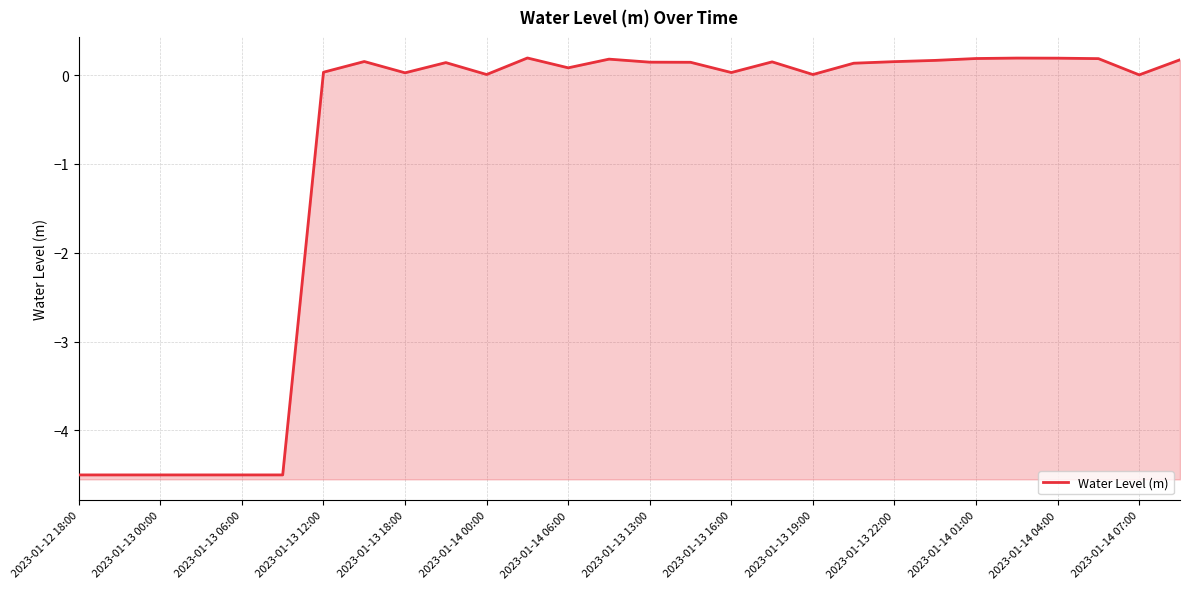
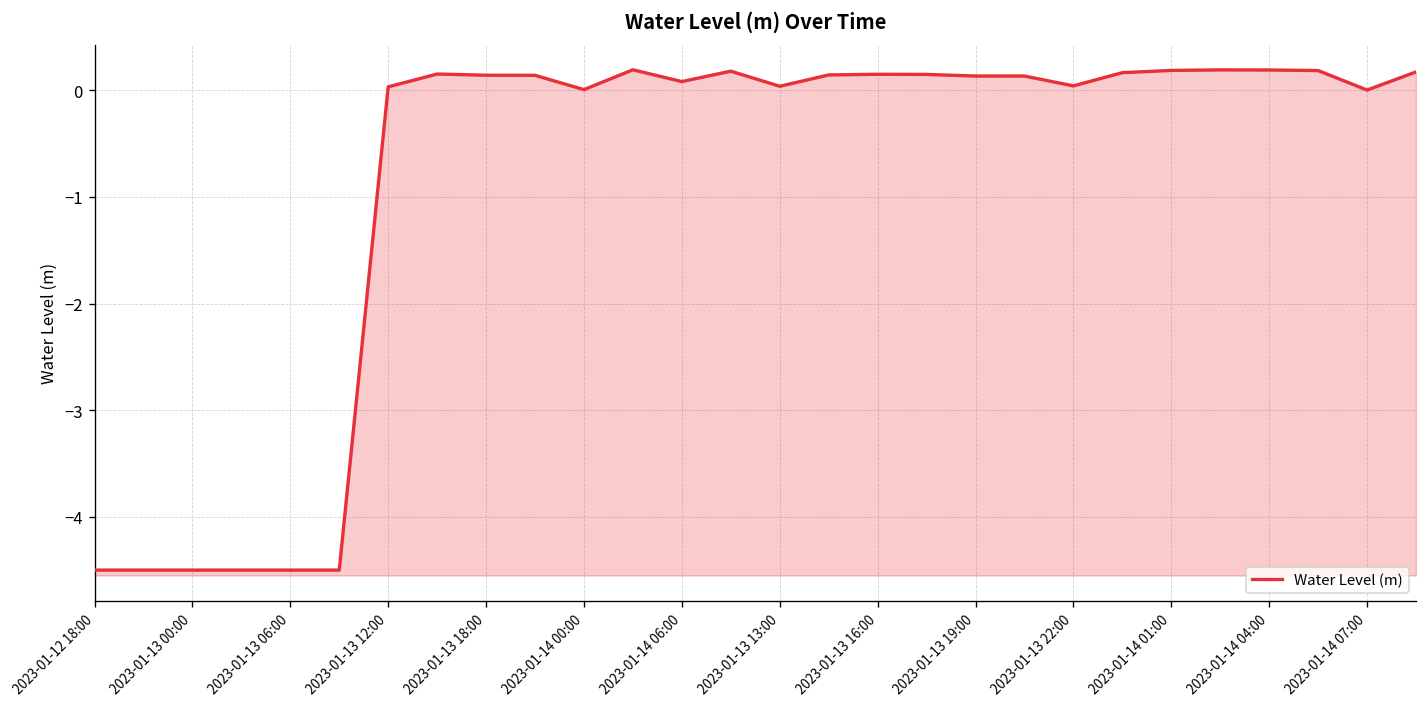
2023-01-13 18:00: 0.0 -> 0.1
2023-01-13 13:00: 0.1 -> 0.0
2023-01-13 16:00: 0.0 -> 0.2
2023-01-13 19:00: 0.0 -> 0.1
2023-01-13 22:00: 0.2 -> 0.0
